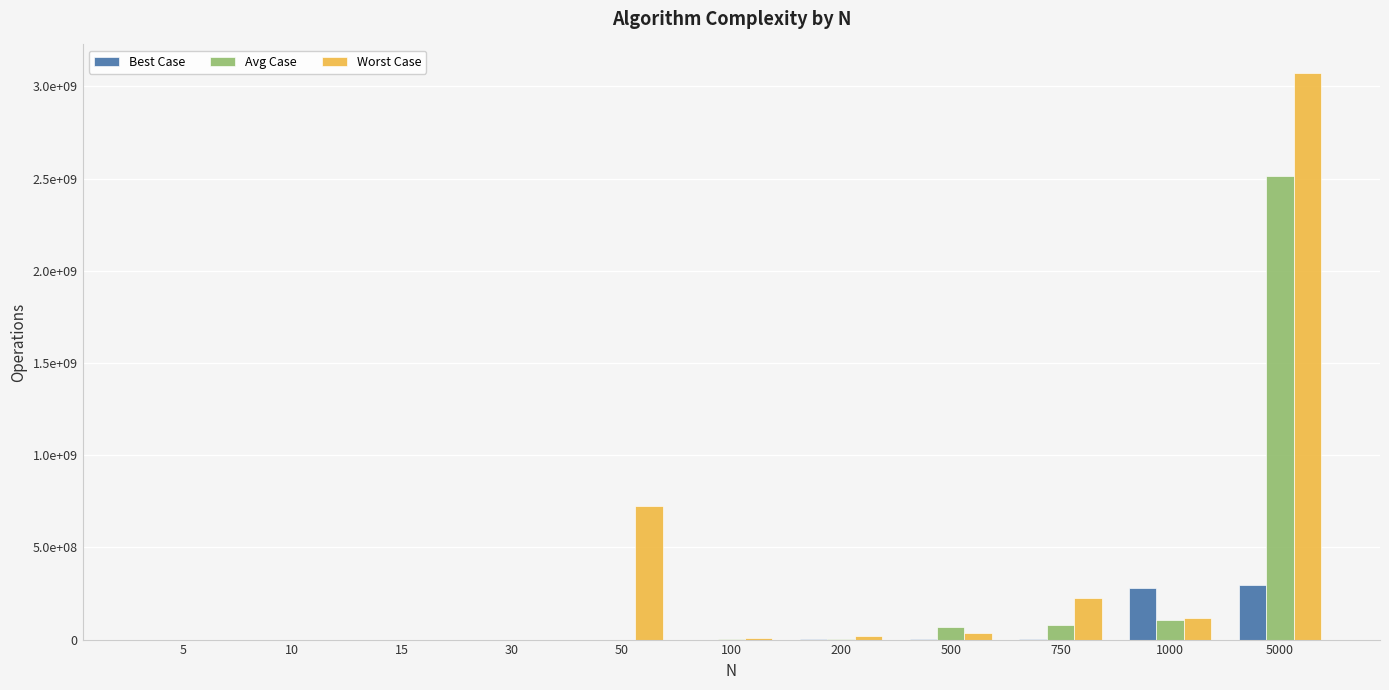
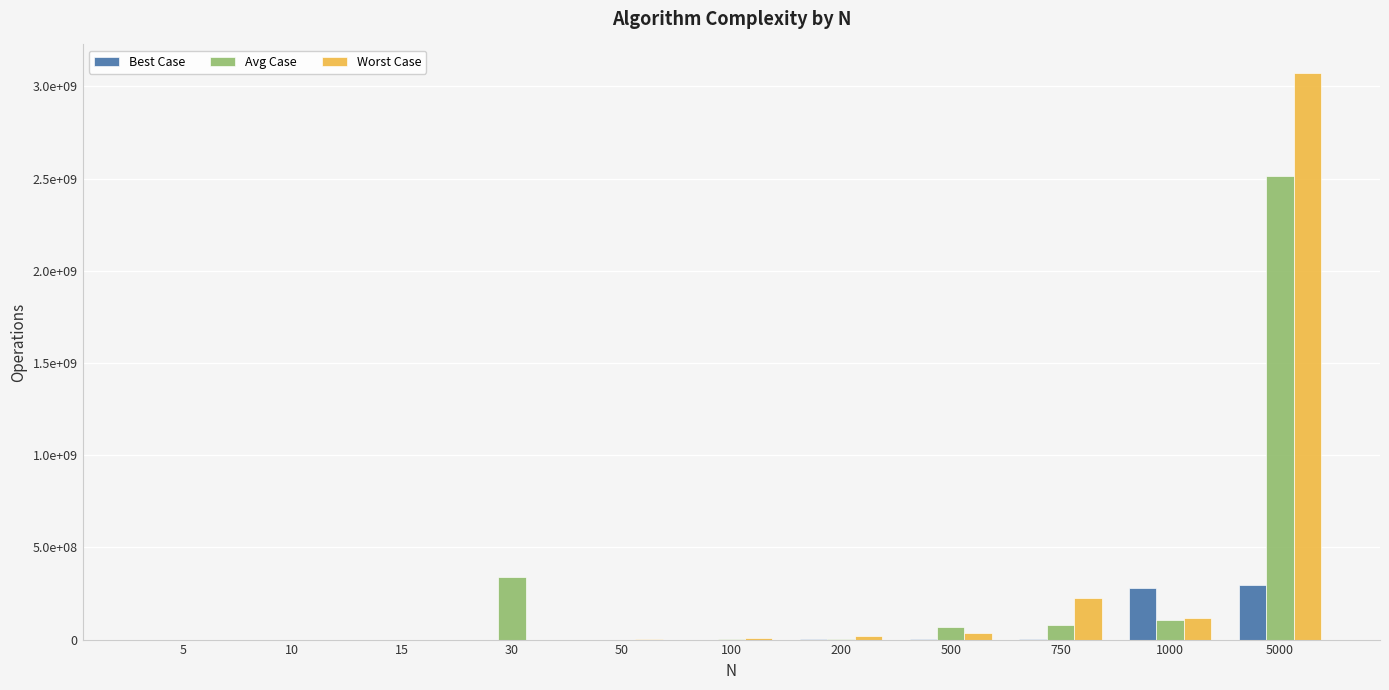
Avg Case, 30: 0 -> 340000000
Worst Case, 50: 720000000 -> 0
